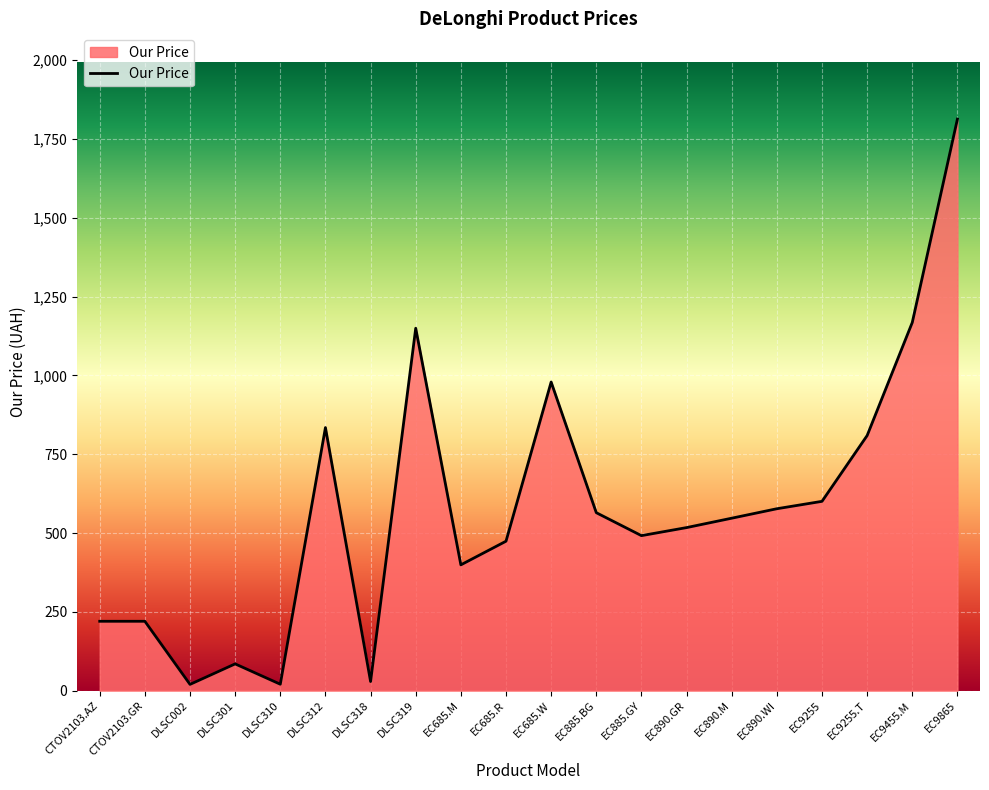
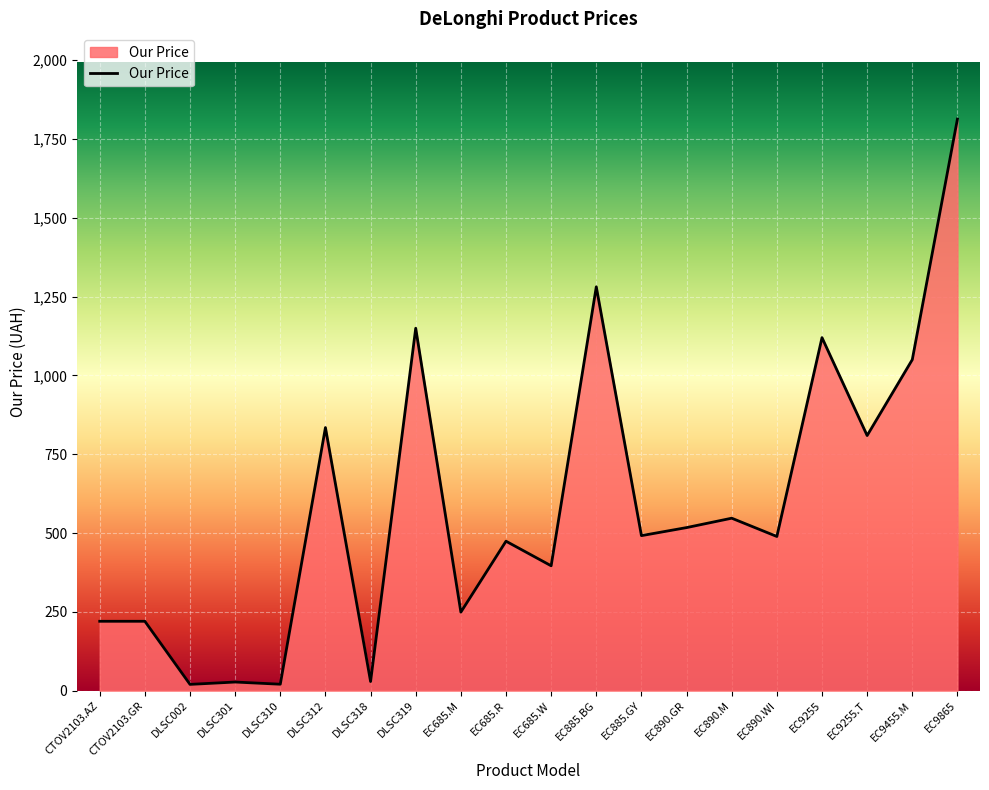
DLSC301: 80 -> 30
EC685.M: 400 -> 250
EC685.W: 980 -> 400
EC885.BG: 560 -> 1,280
EC890.WI: 580 -> 490
EC9255: 600 -> 1,120
EC9455.M: 1,170 -> 1,050
